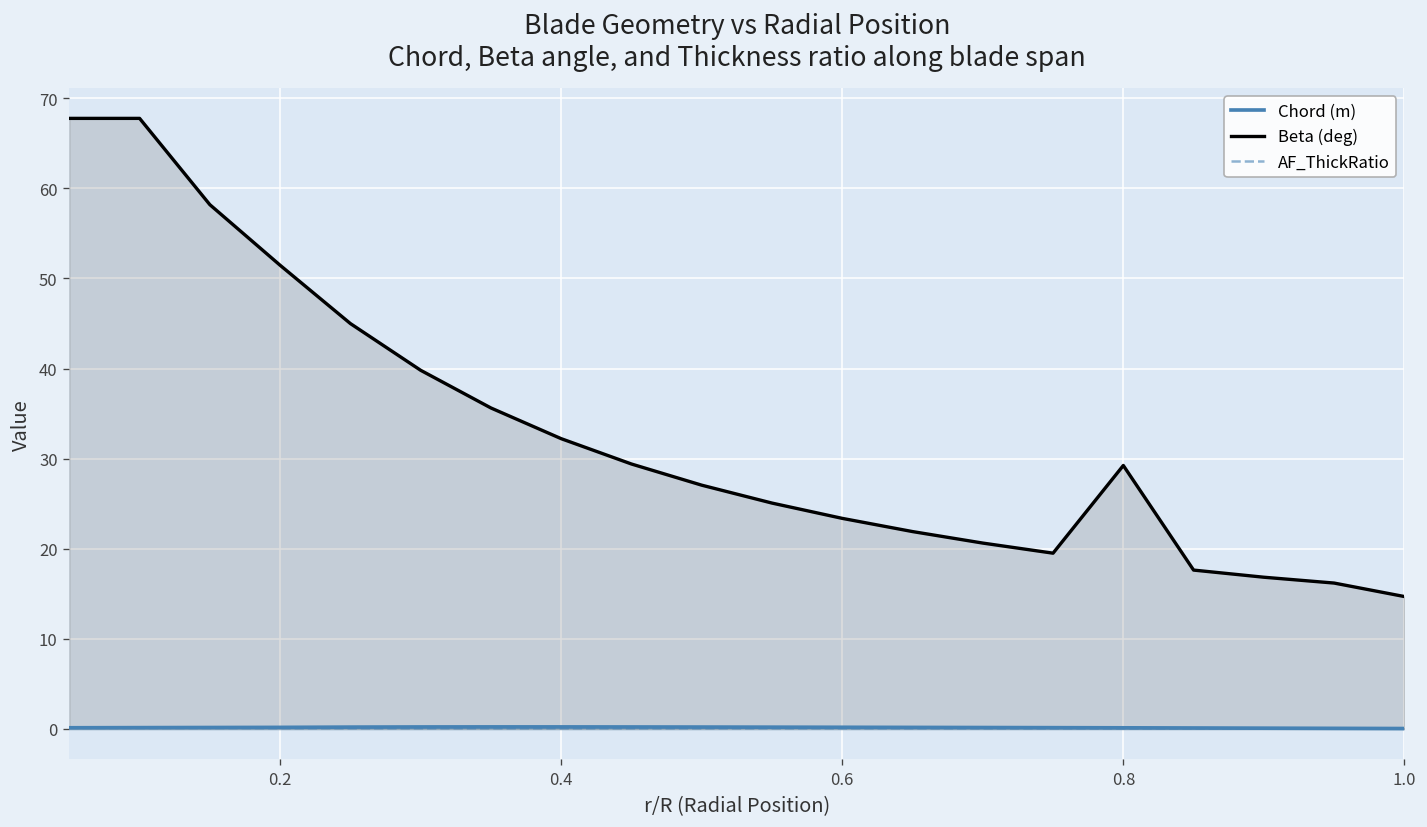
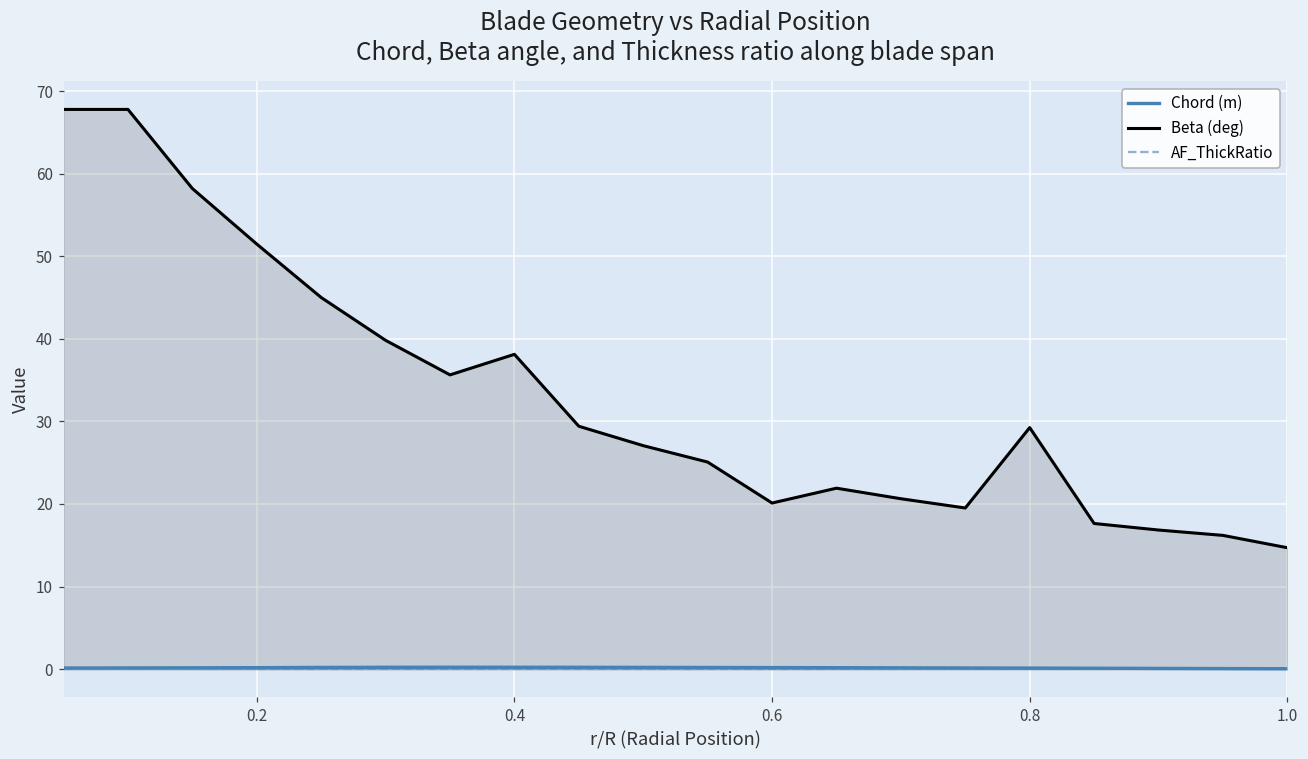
Beta (deg), 0.4: 32 -> 38
Beta (deg), 0.6: 23 -> 20
